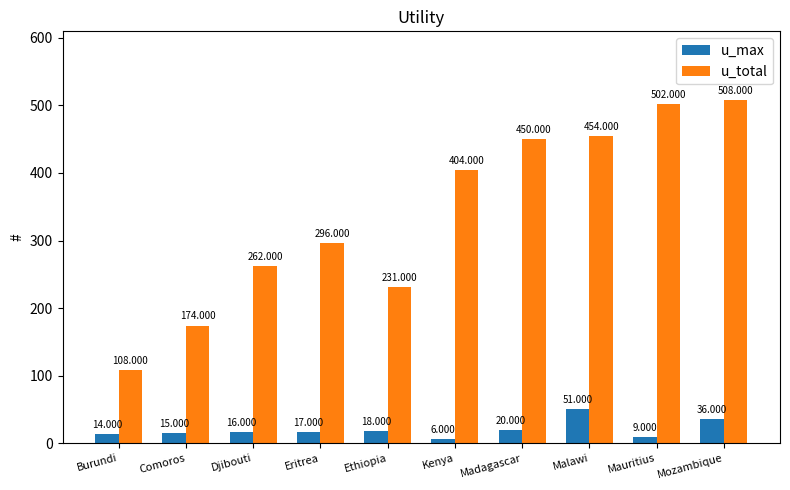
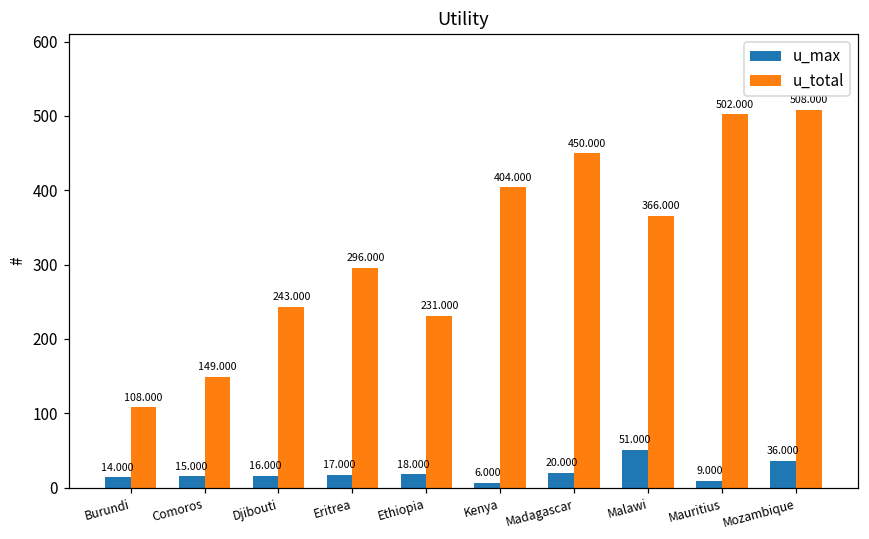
u_total, Comoros: 174.000 -> 149.000
u_total, Djibouti: 262.000 -> 243.000
u_total, Malawi: 454.000 -> 366.000
